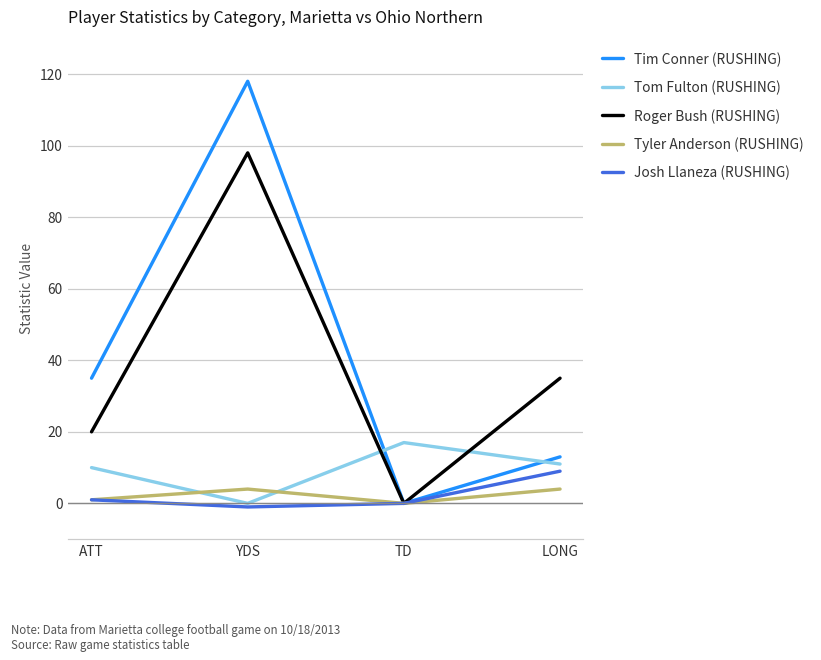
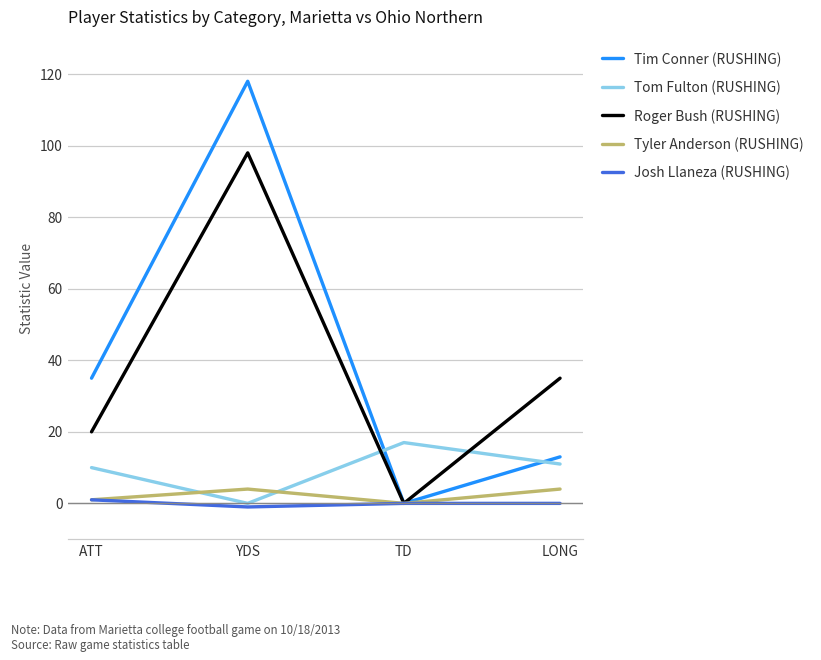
Josh Llaneza (RUSHING), LONG: 9 -> 0
